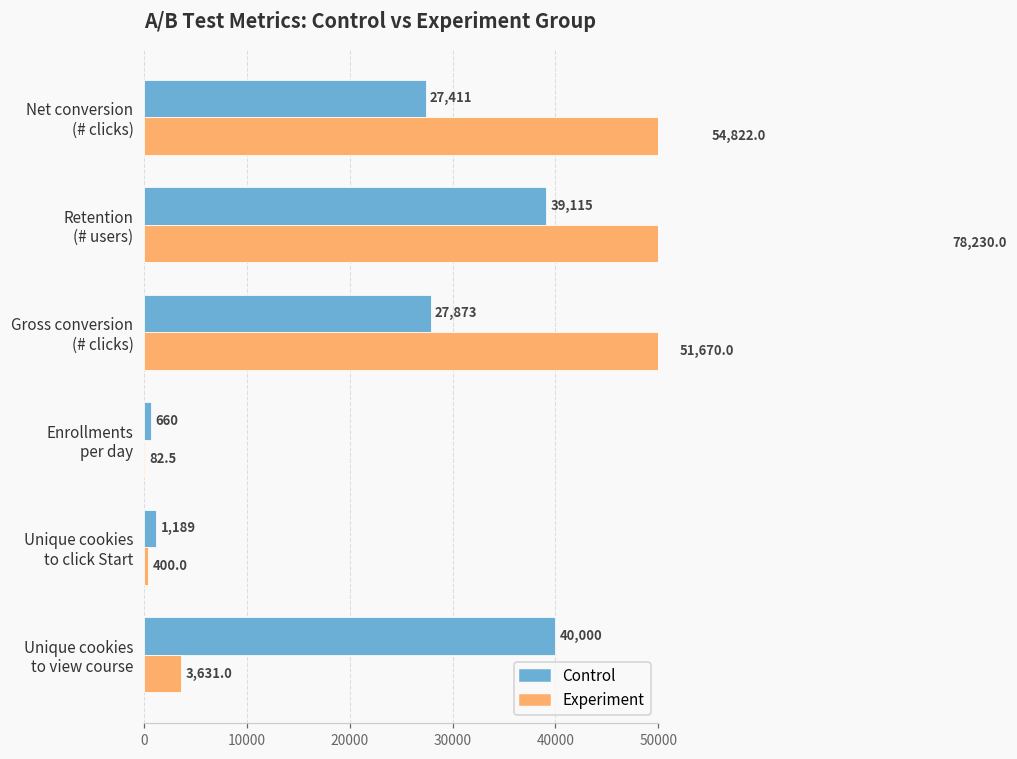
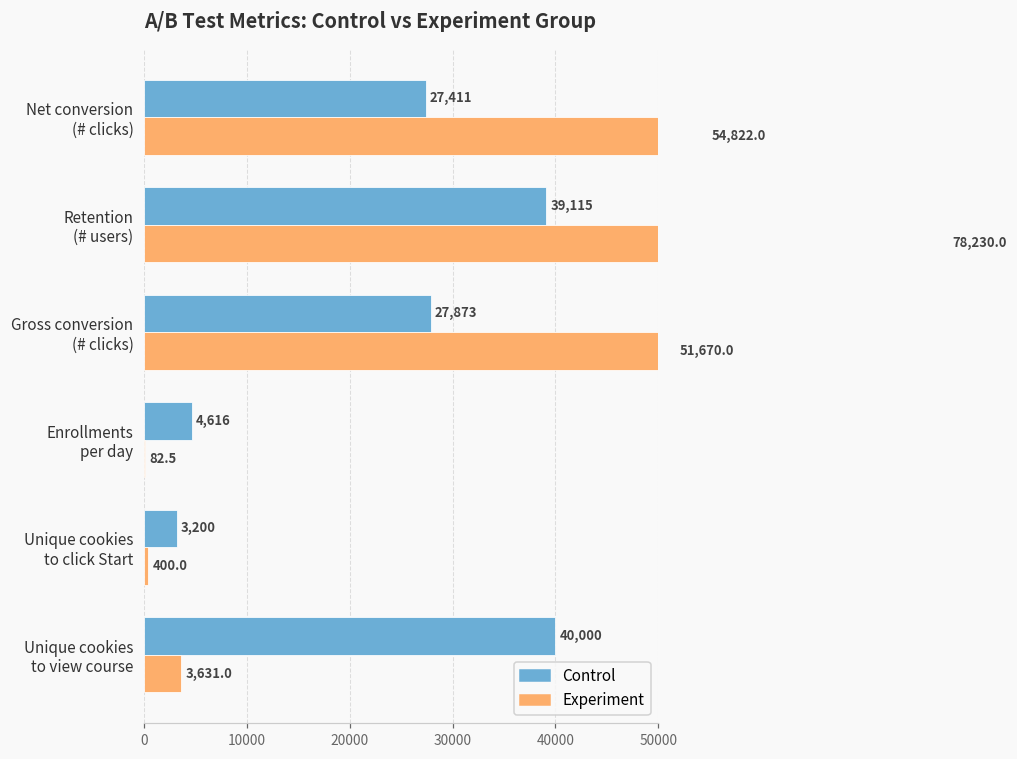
Control, Enrollments per day: 660 -> 4,616
Control, Unique cookies to click Start: 1,189 -> 3,200
